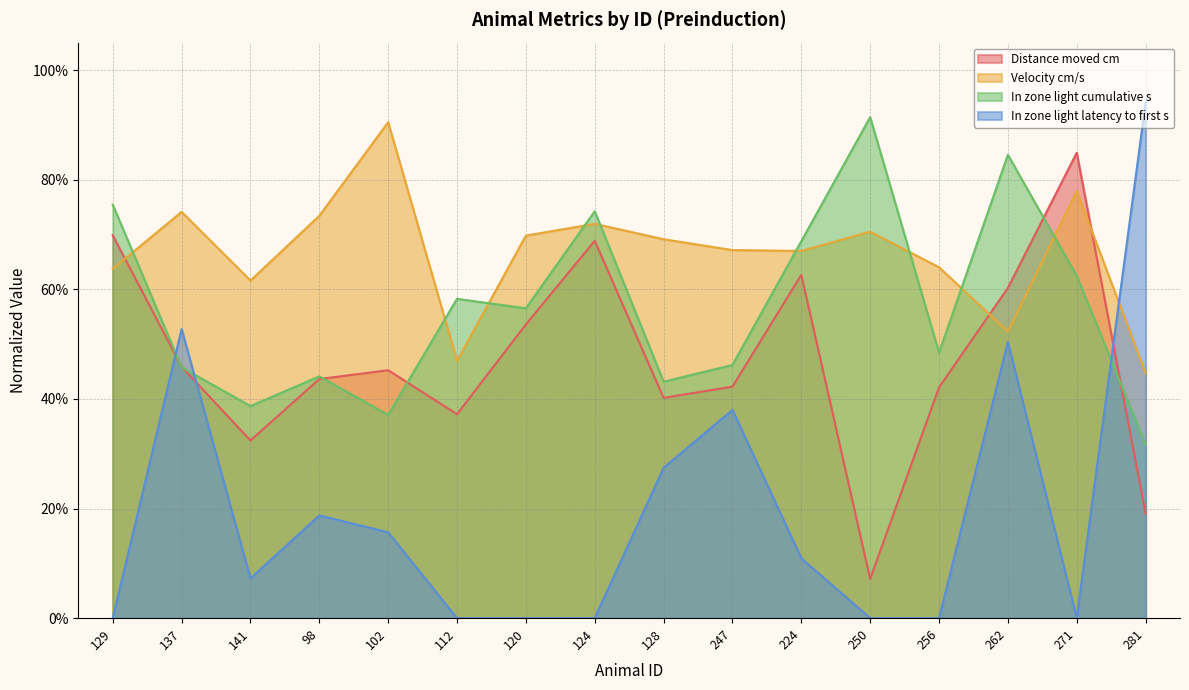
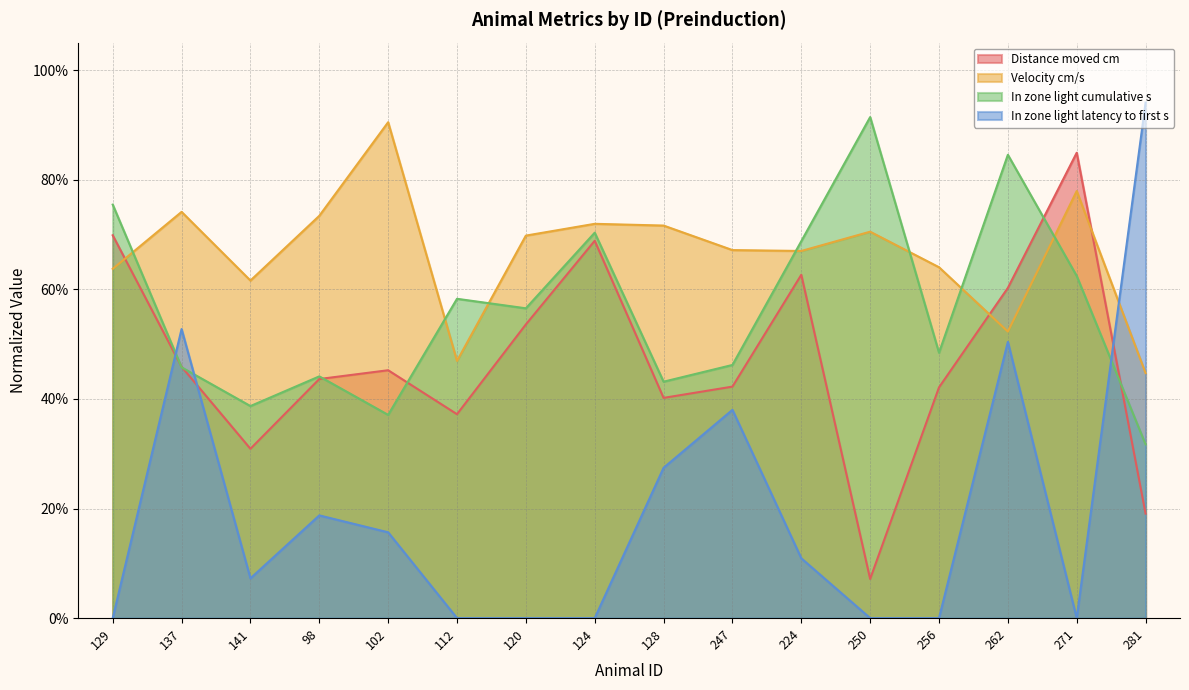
Distance moved cm, 141: 32% -> 31%
In zone light cumulative s, 124: 74% -> 70%
Velocity cm/s, 128: 69% -> 72%
